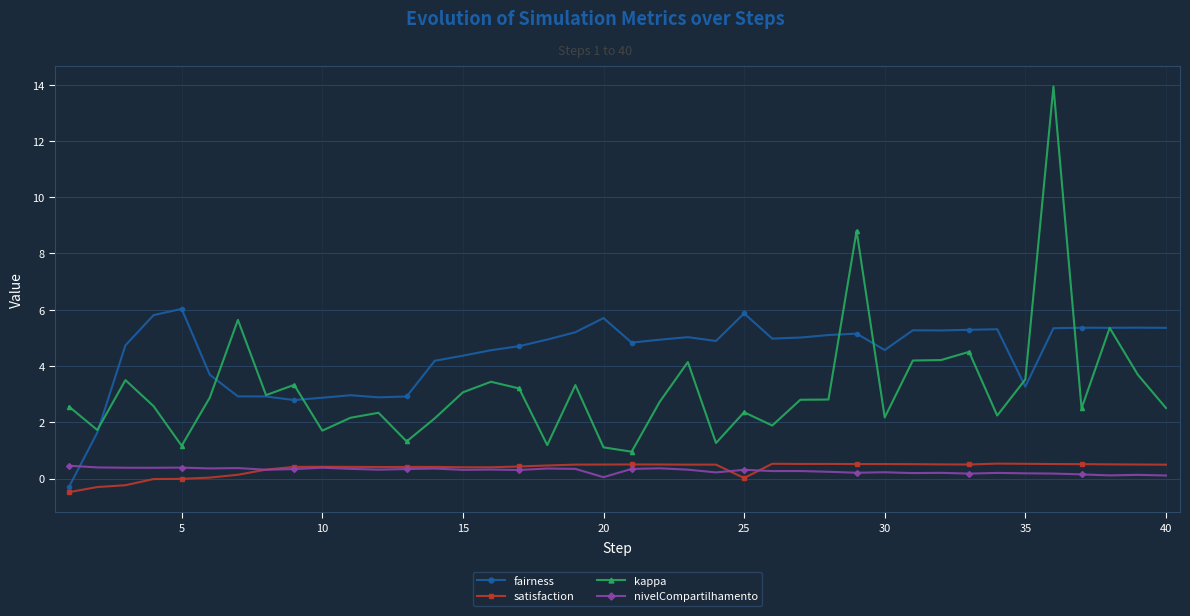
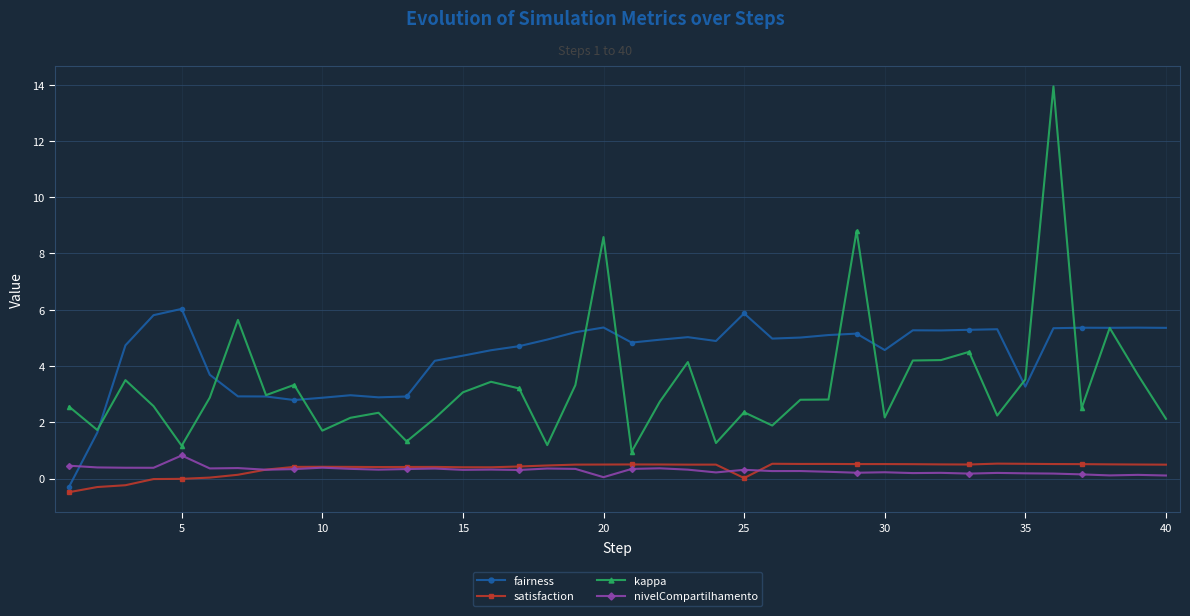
nivelCompartilhamento, 5: 0.4 -> 0.8
fairness, 20: 5.7 -> 5.4
kappa, 20: 1.1 -> 8.6
kappa, 40: 2.5 -> 2.1
